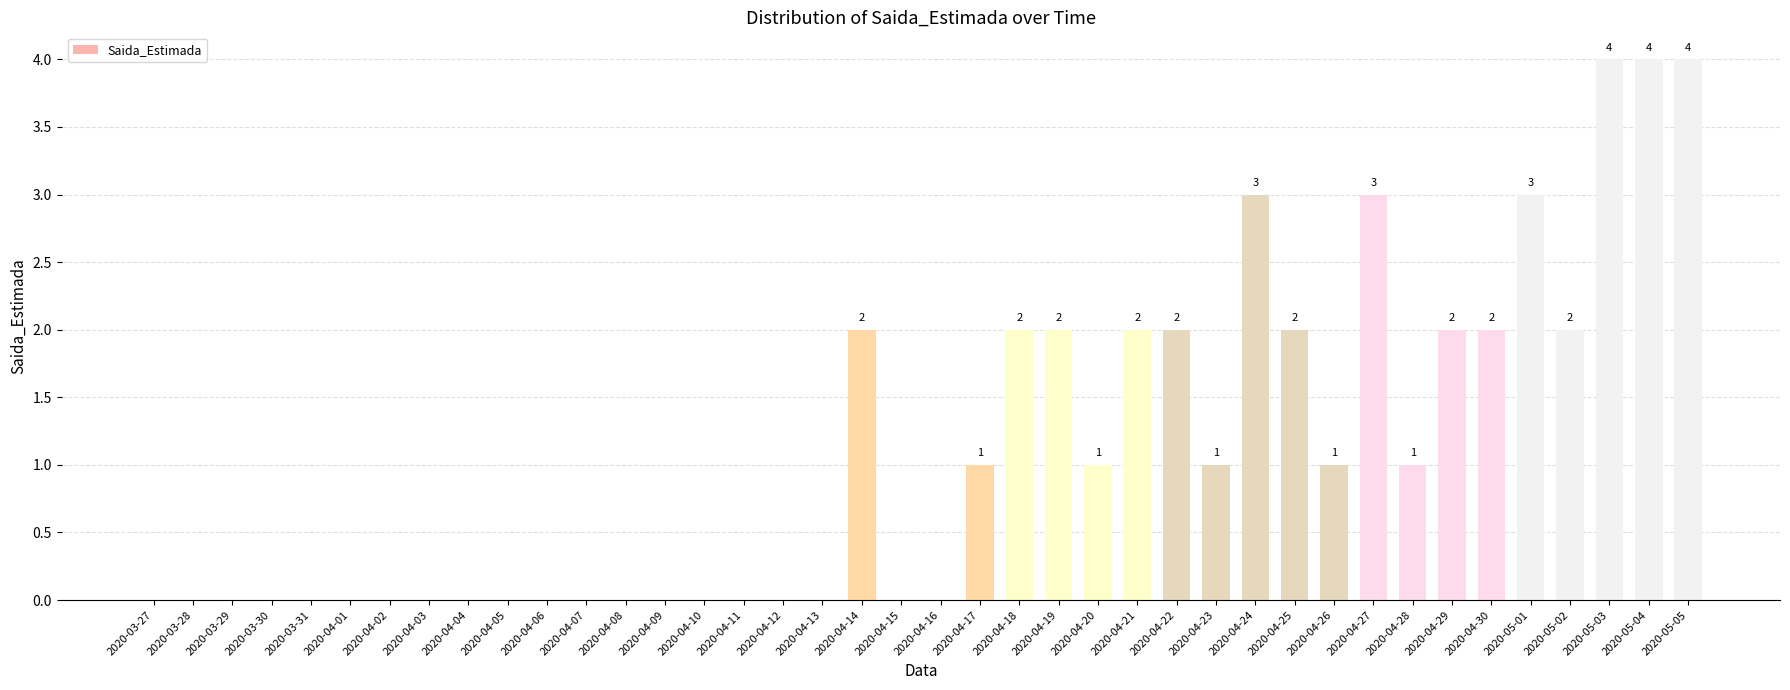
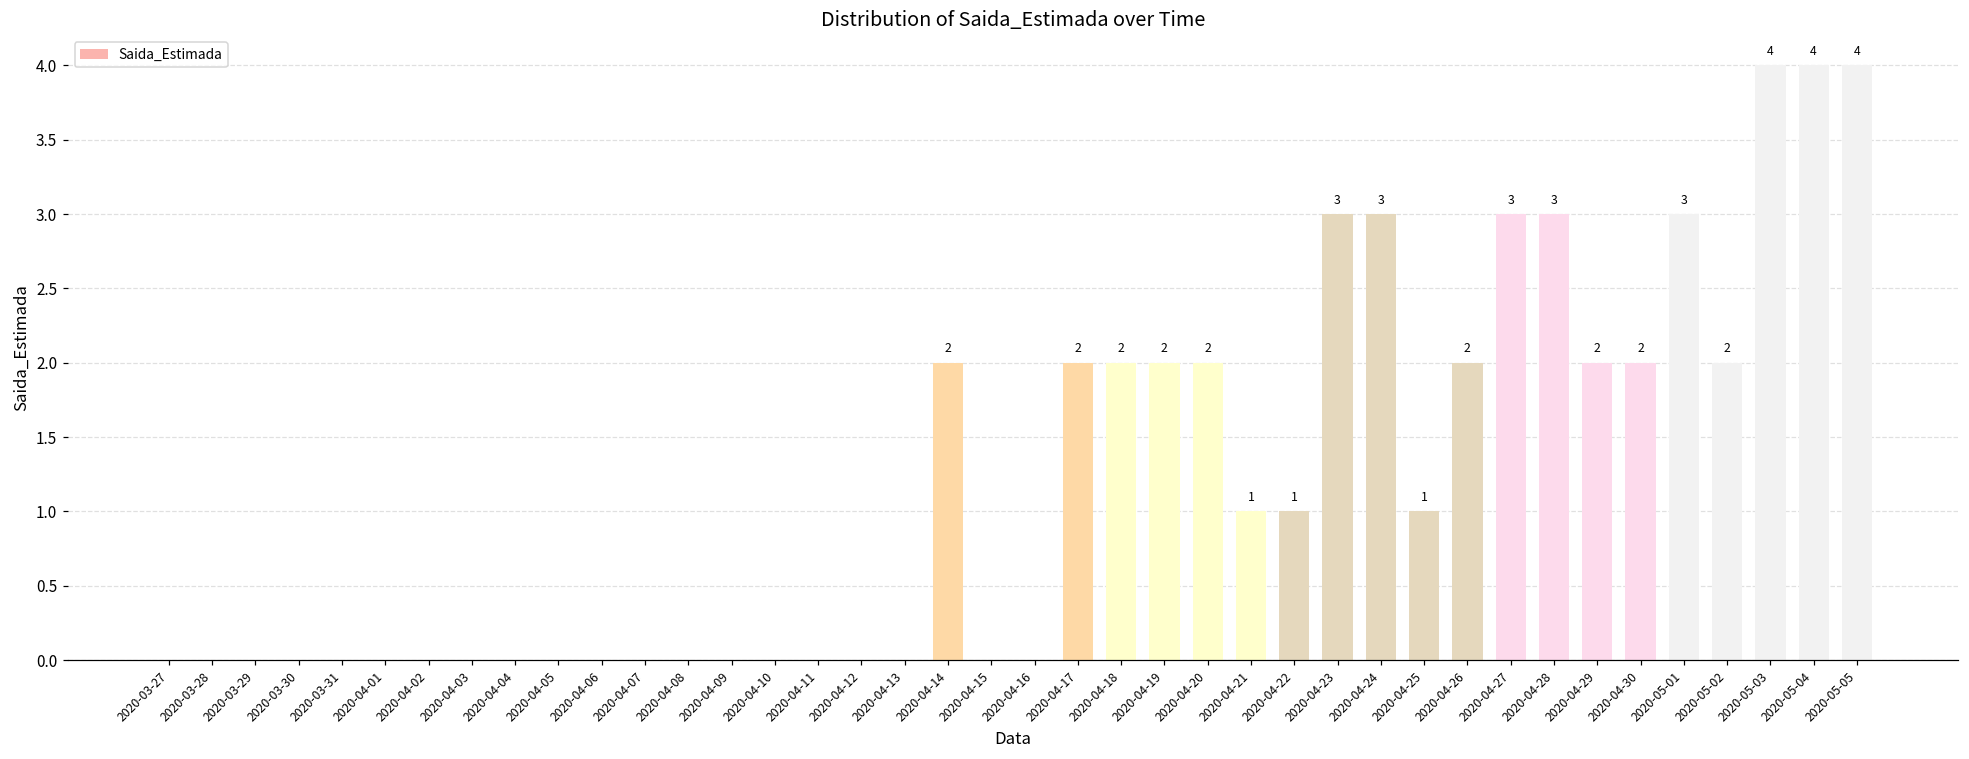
2020-04-17: 1 -> 2
2020-04-20: 1 -> 2
2020-04-21: 2 -> 1
2020-04-22: 2 -> 1
2020-04-23: 1 -> 3
2020-04-25: 2 -> 1
2020-04-26: 1 -> 2
2020-04-28: 1 -> 3
